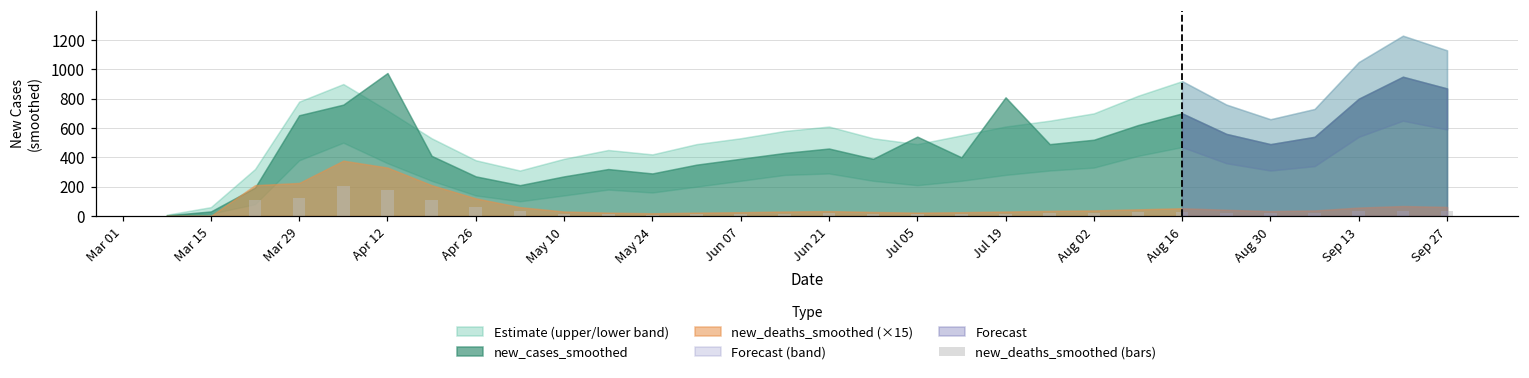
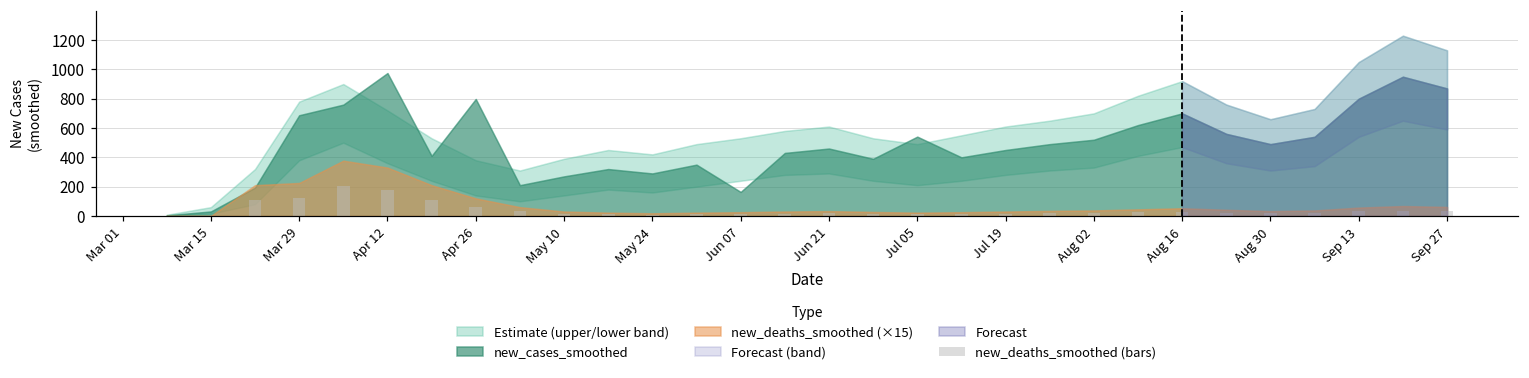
new_cases_smoothed, Apr 26: 270 -> 800
new_cases_smoothed, Jun 07: 390 -> 160
new_cases_smoothed, Jul 19: 810 -> 450
